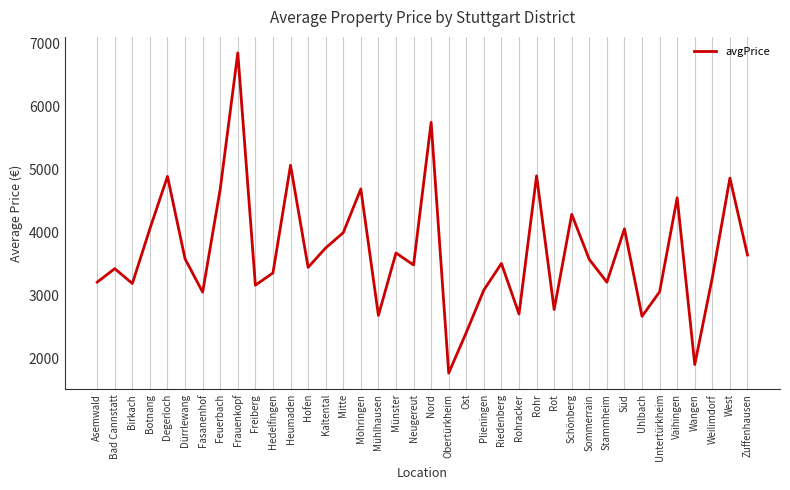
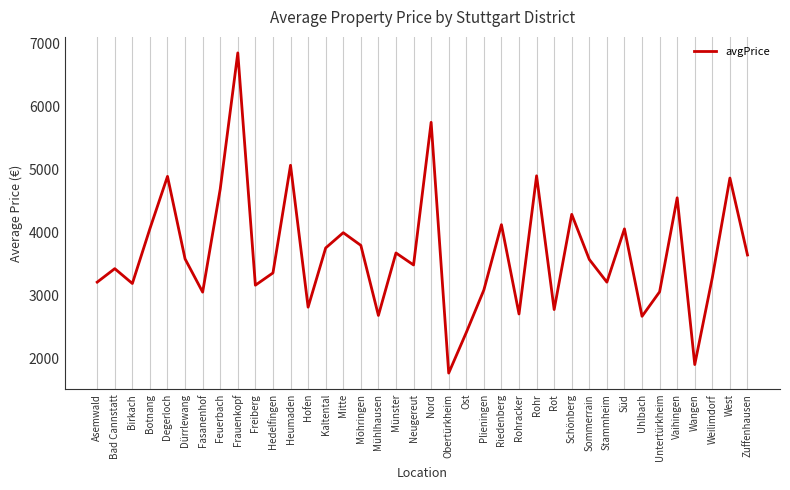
Hofen: 3400 -> 2800
Möhringen: 4700 -> 3800
Riedenberg: 3500 -> 4100
